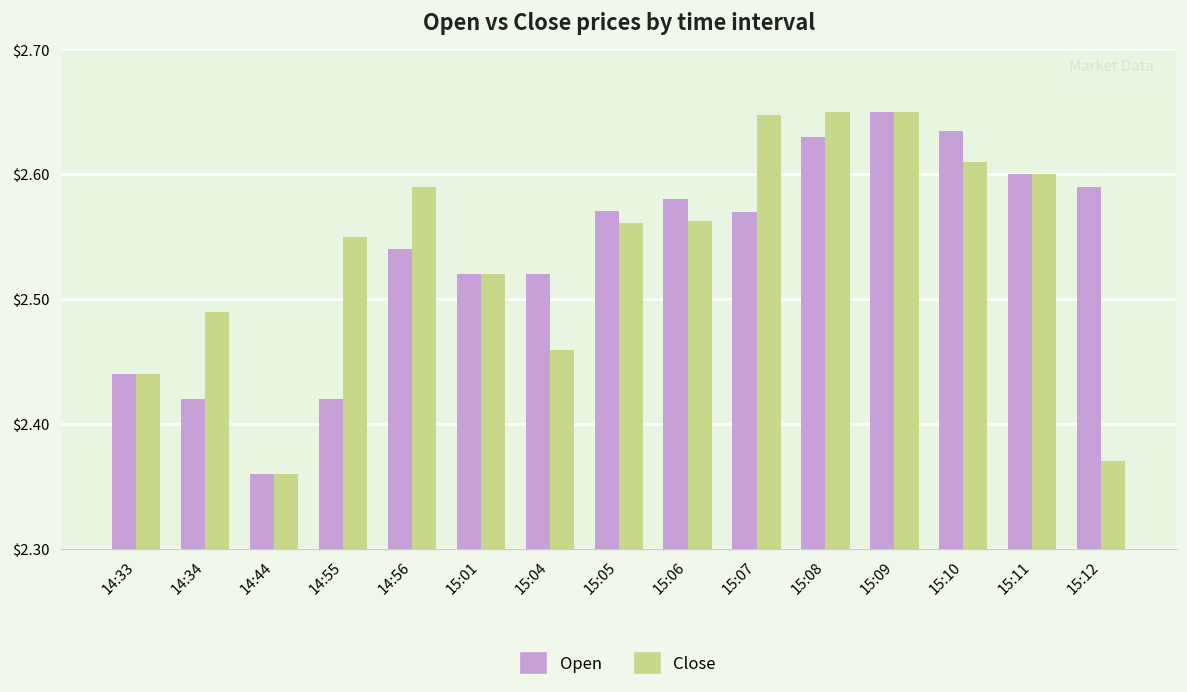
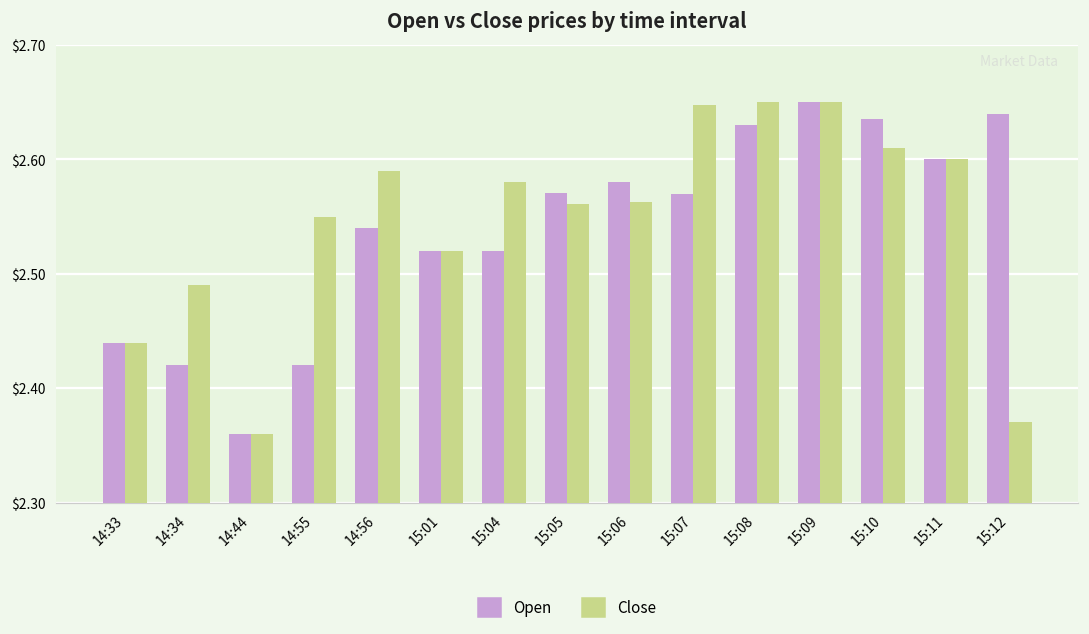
Close, 15:04: $2.460 -> $2.580
Open, 15:12: $2.59 -> $2.64
